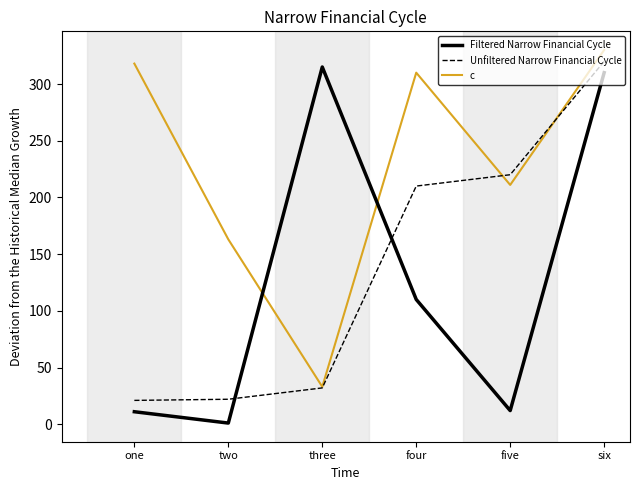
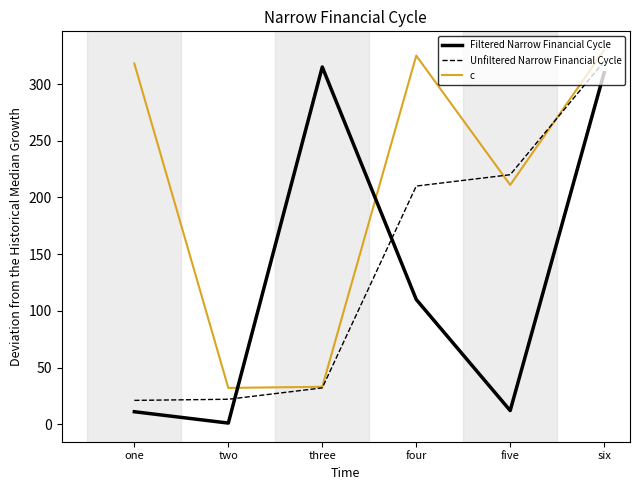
c, two: 163 -> 32
c, four: 310 -> 325
